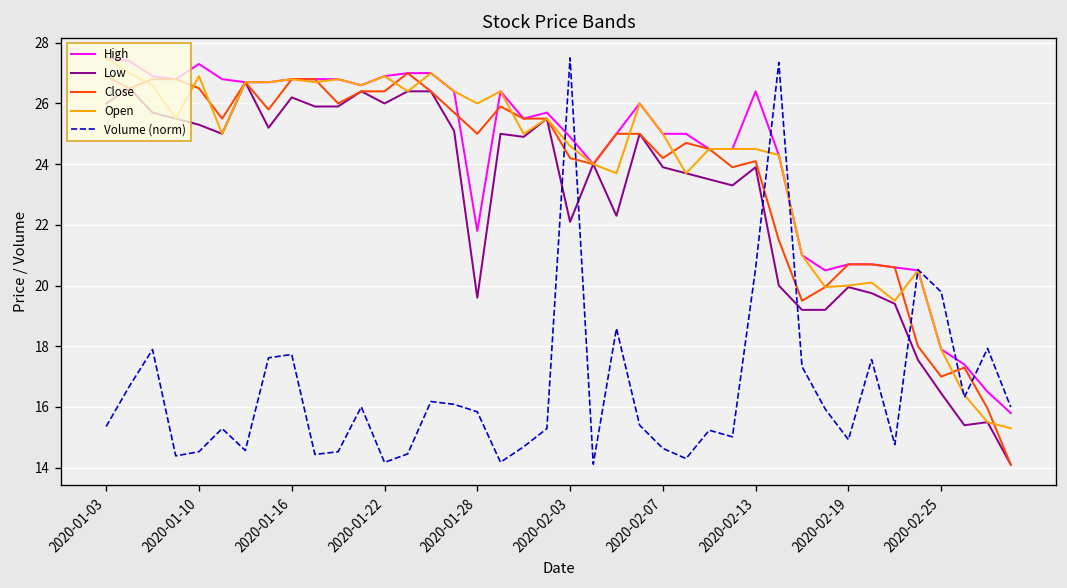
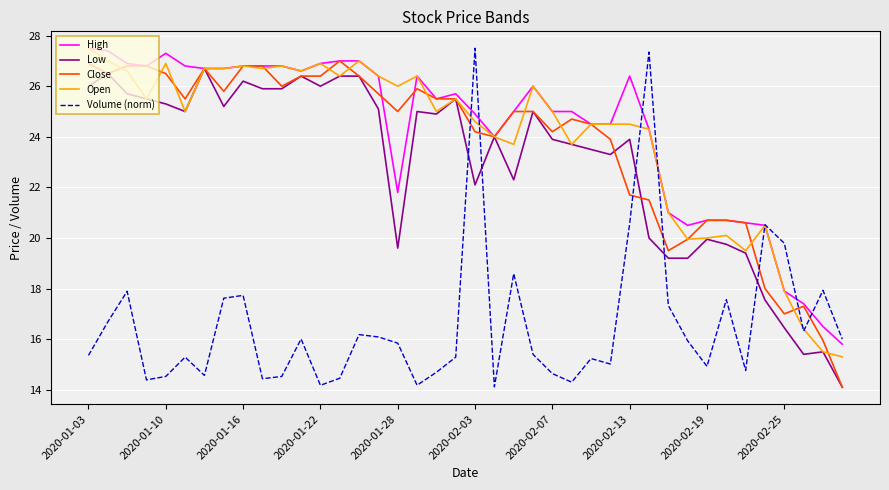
Close, 2020-02-13: 24.1 -> 21.7
